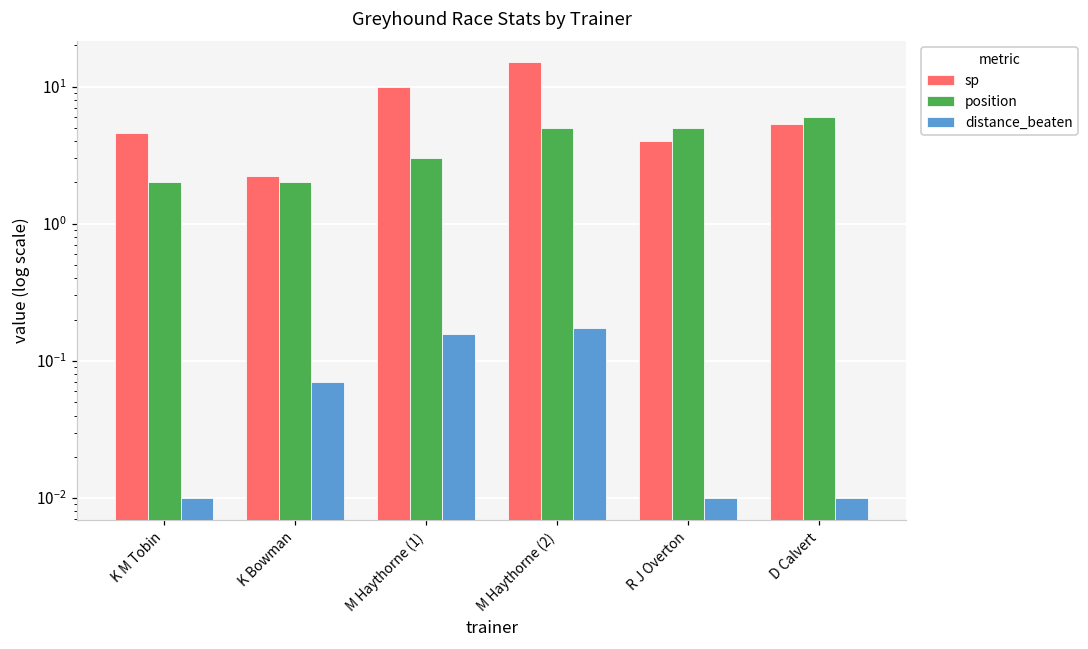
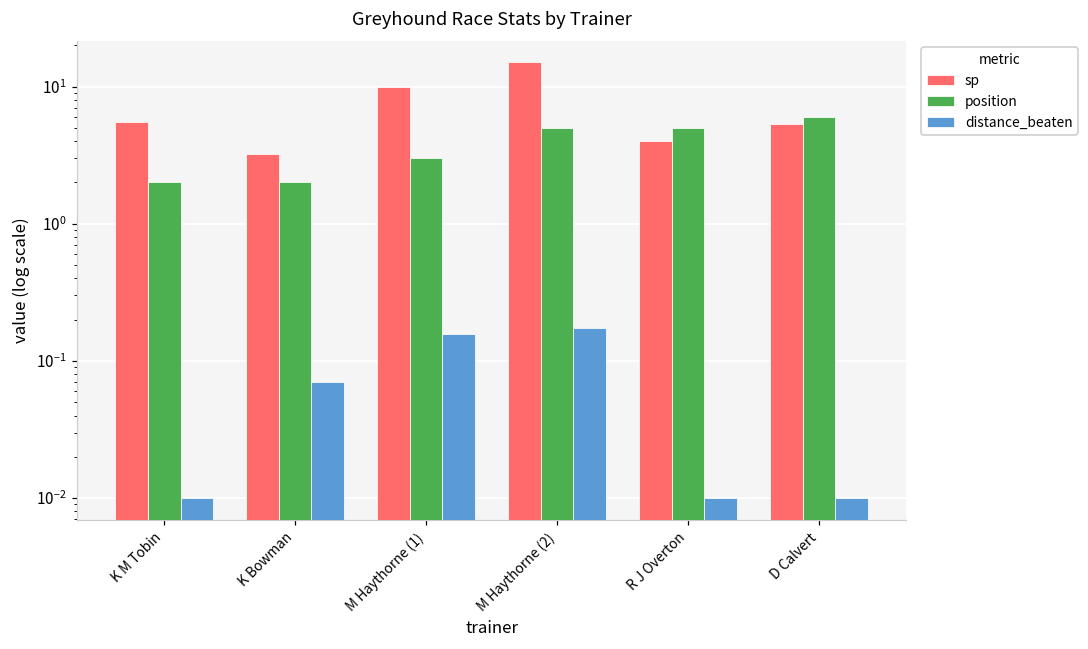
sp, K M Tobin: 4.6 -> 6
sp, K Bowman: 2.2 -> 3.3
